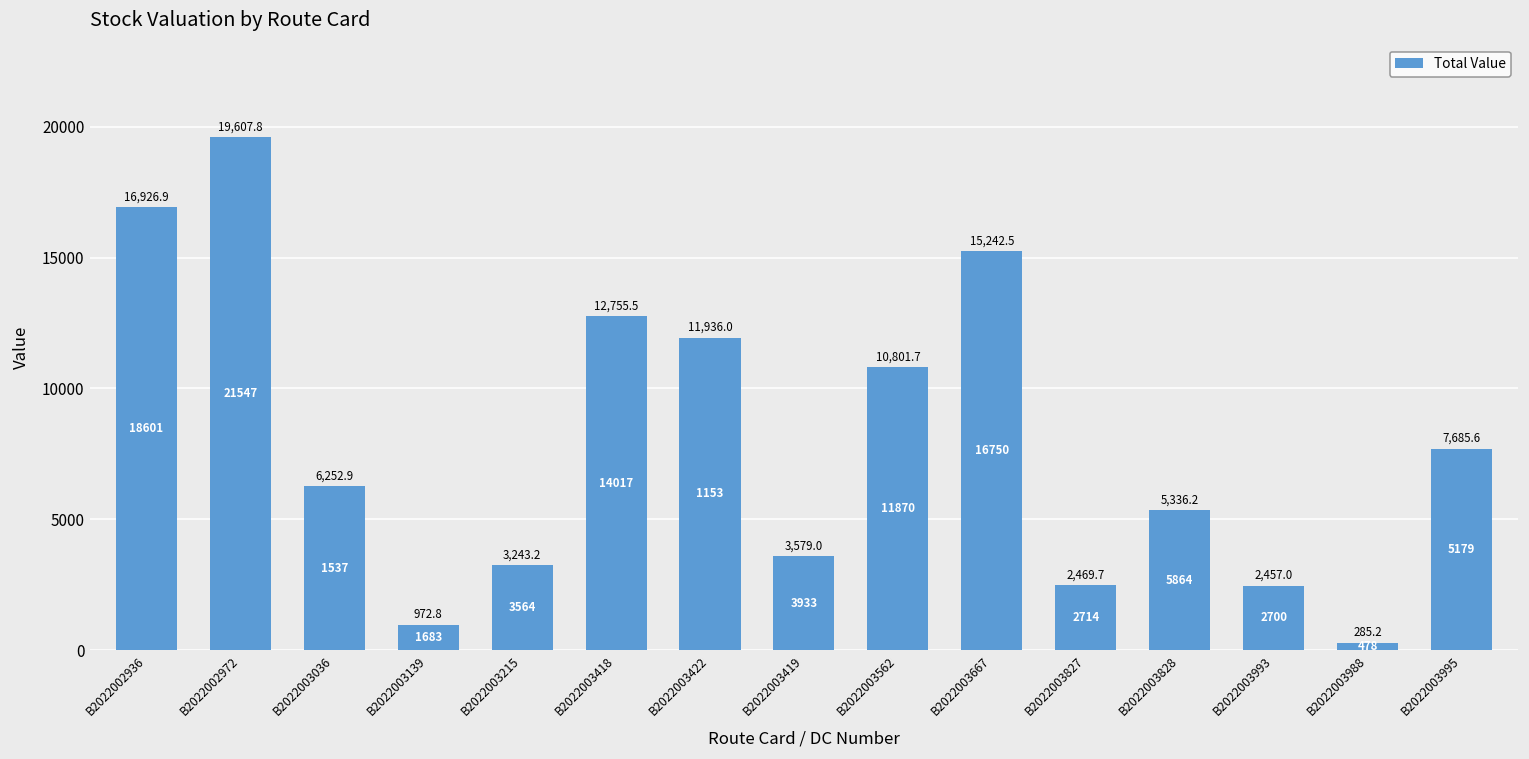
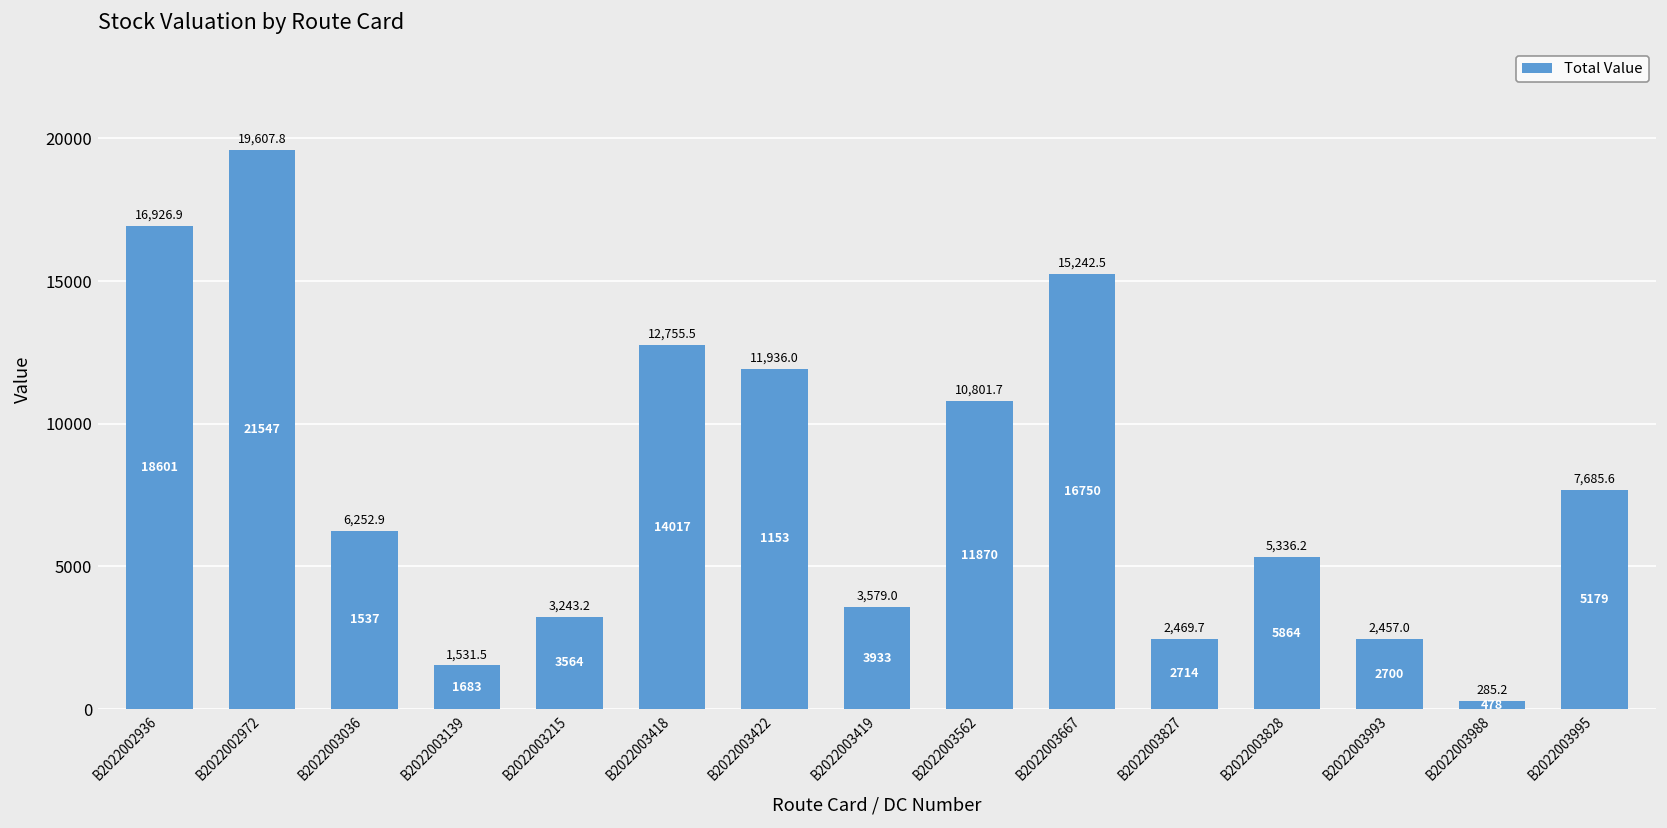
B2022003139: 972.8 -> 1,531.5
